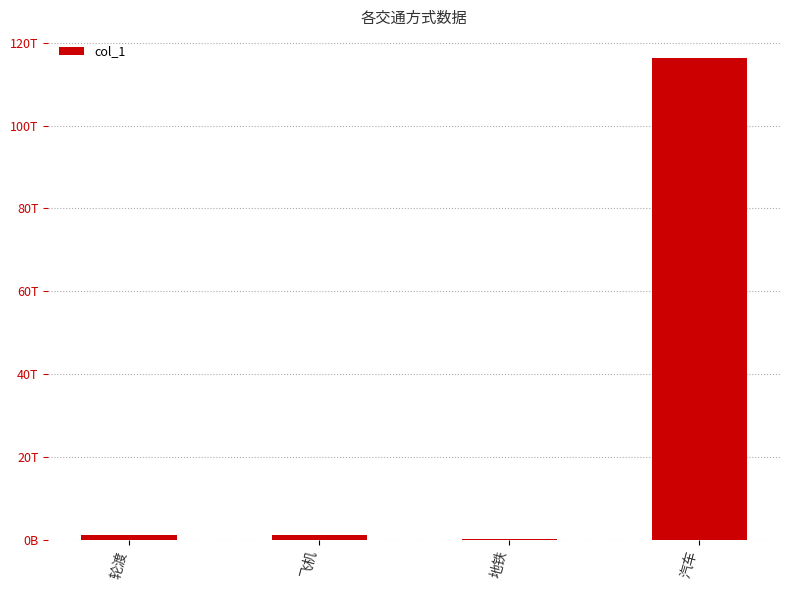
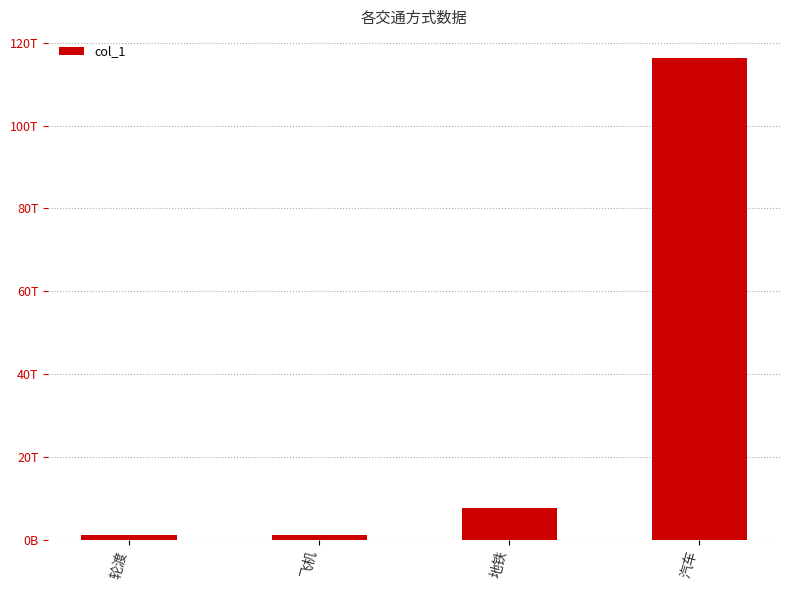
地铁: 0T -> 8T
